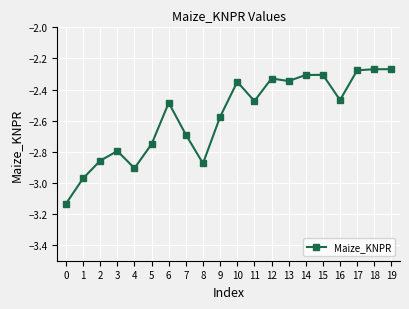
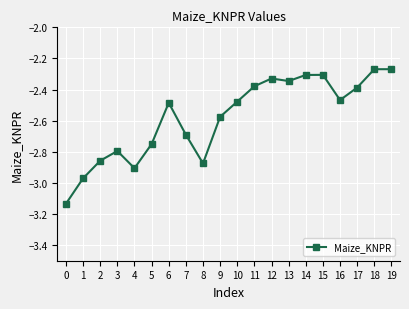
10: -2.35 -> -2.48
11: -2.47 -> -2.38
17: -2.28 -> -2.39
